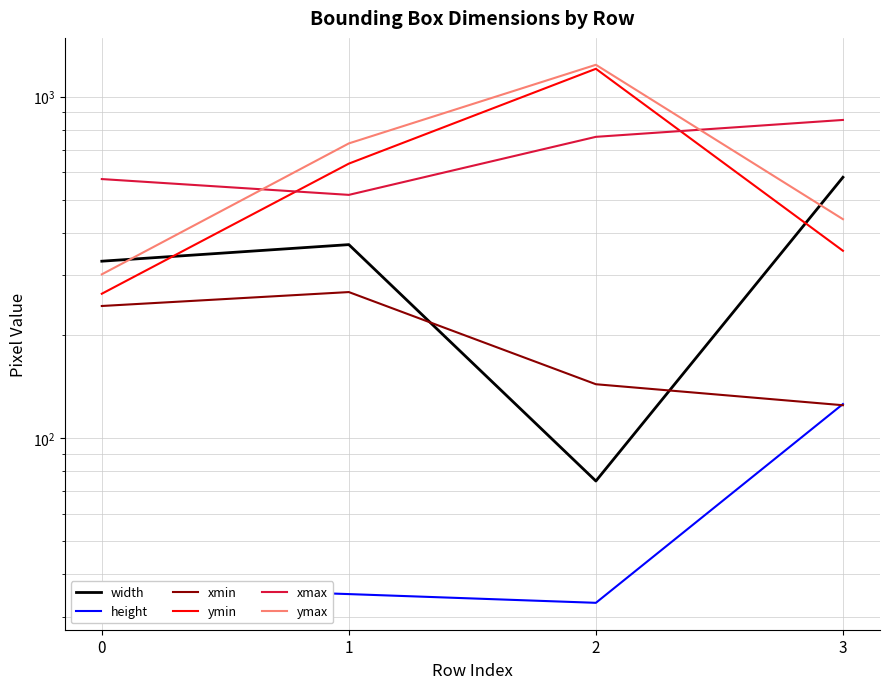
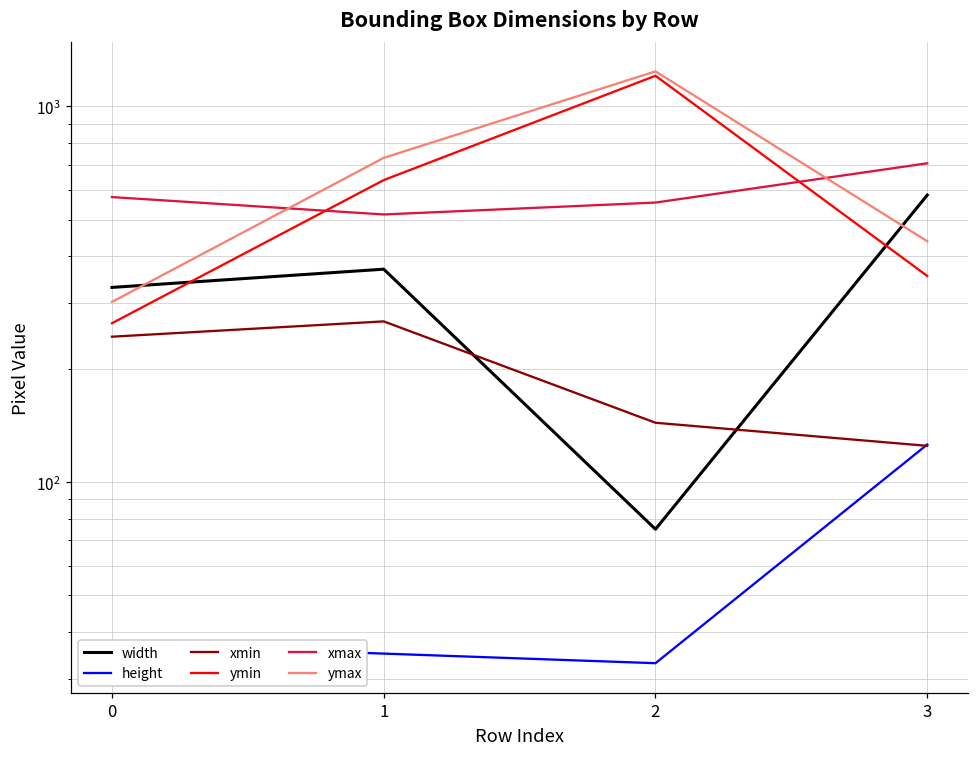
xmax, 2: 760 -> 560
xmax, 3: 860 -> 710
